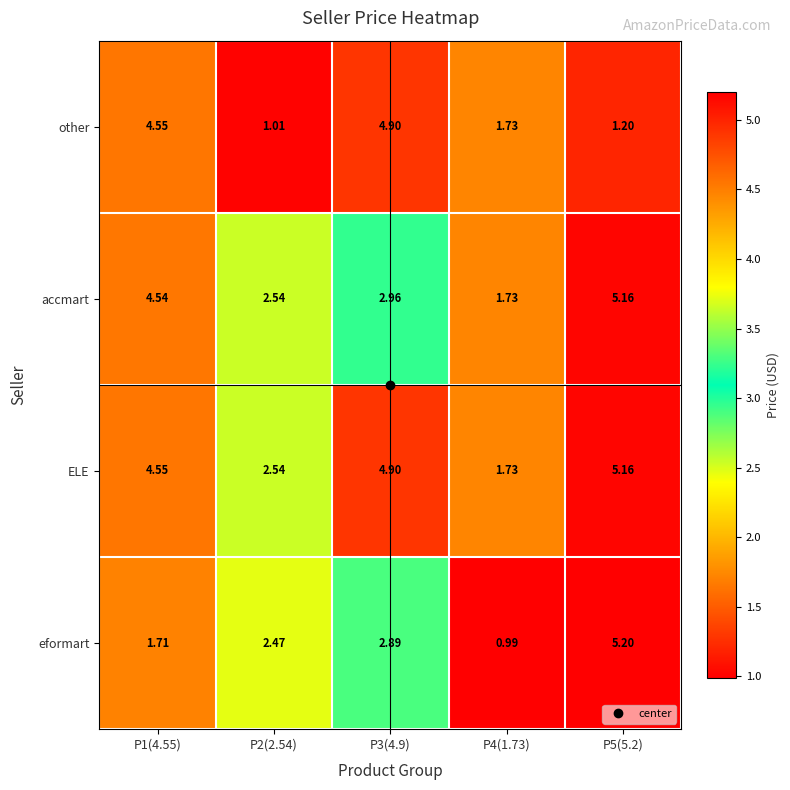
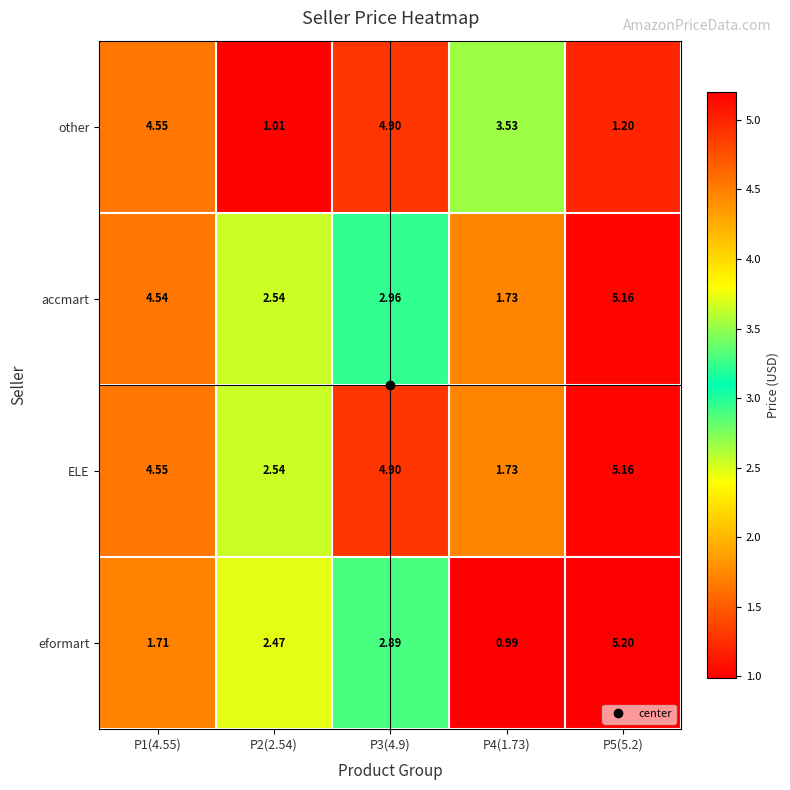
other, P4(1.73): 1.73 -> 3.53
